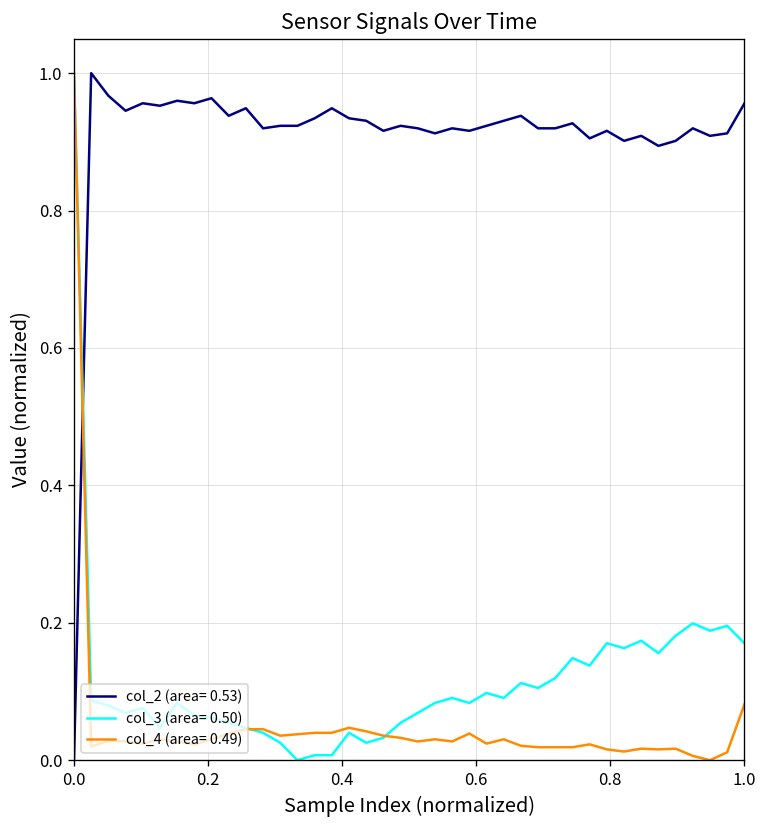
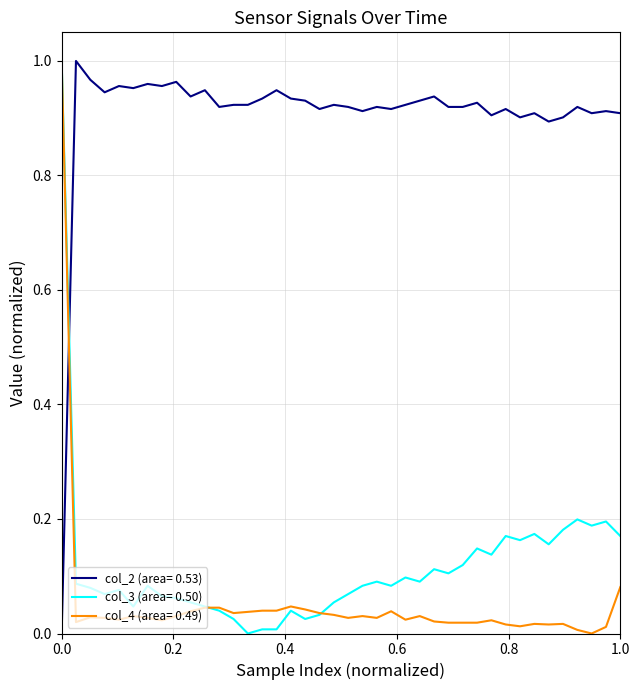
col_2 (area= 0.53), 1.0: 0.96 -> 0.91
